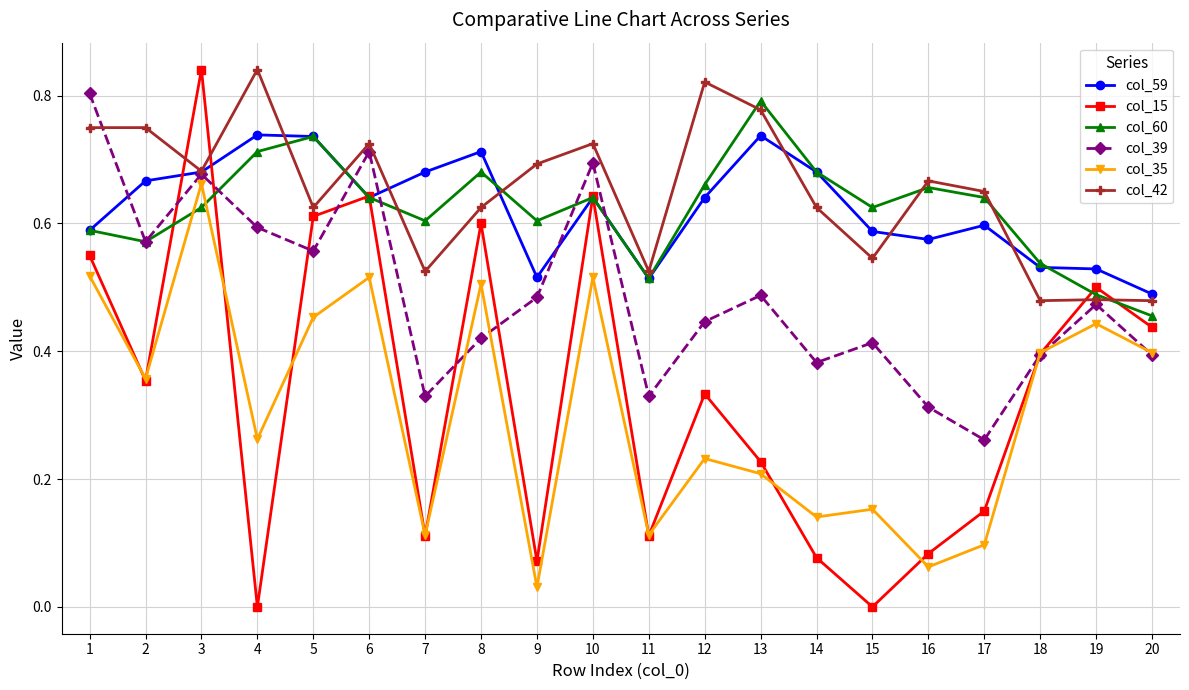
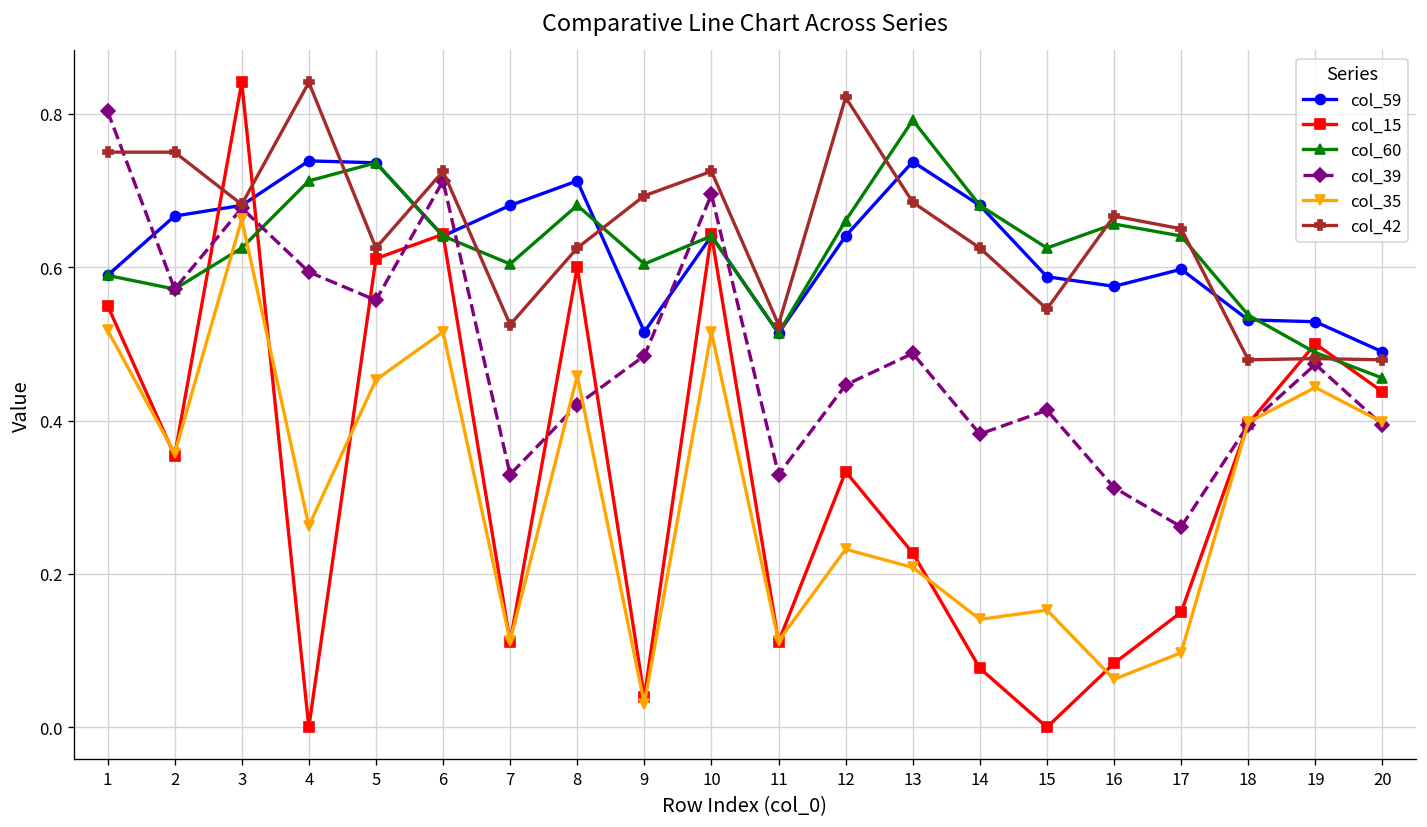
col_35, 8: 0.51 -> 0.46
col_15, 9: 0.07 -> 0.04
col_42, 13: 0.78 -> 0.68
